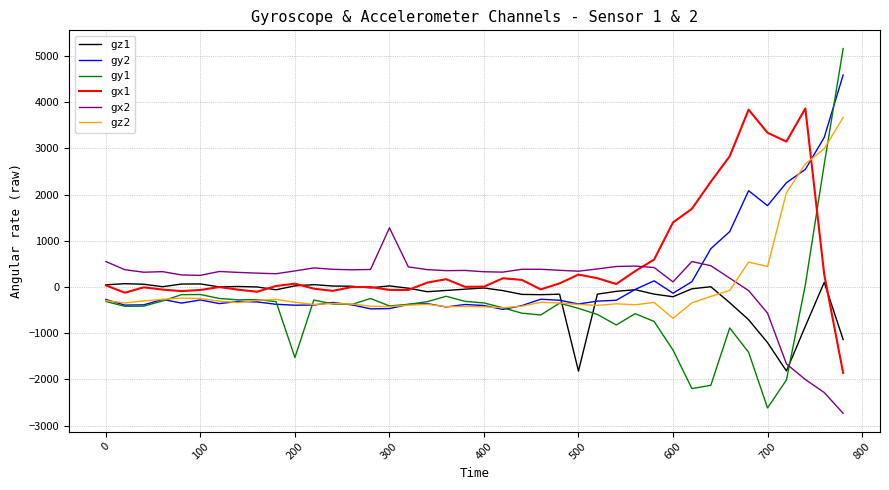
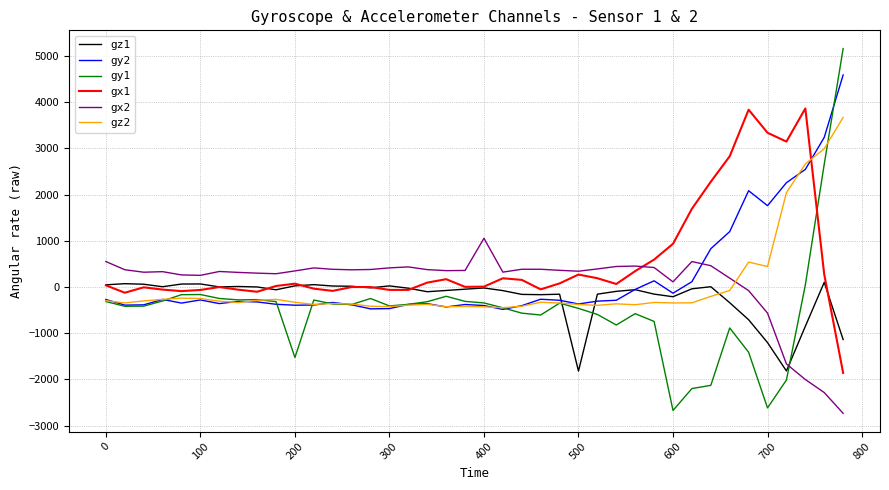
gx2, 300: 1300 -> 400
gx2, 400: 300 -> 1100
gy1, 600: -1400 -> -2700
gx1, 600: 1400 -> 900
gz2, 600: -700 -> -300
